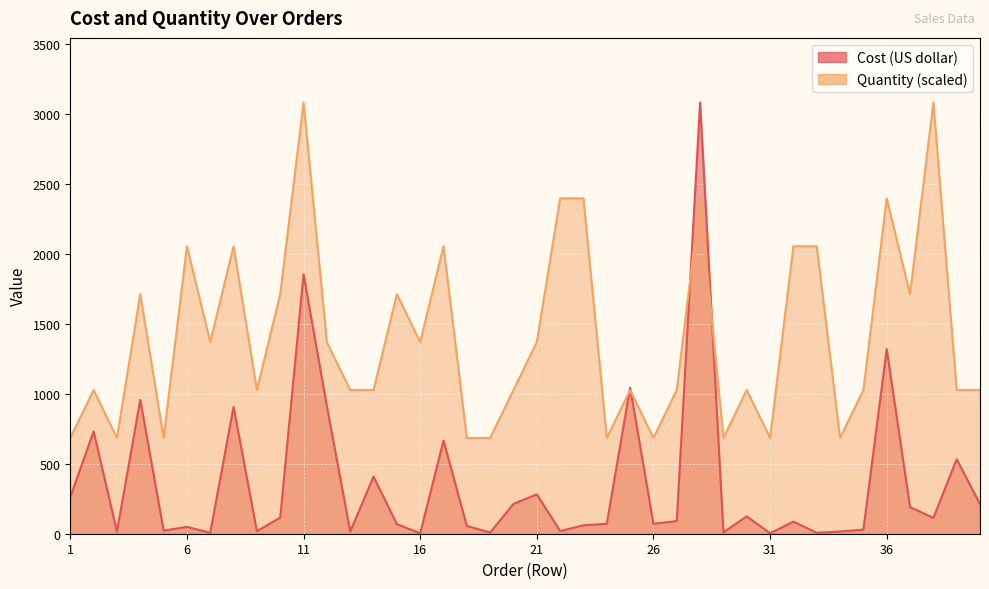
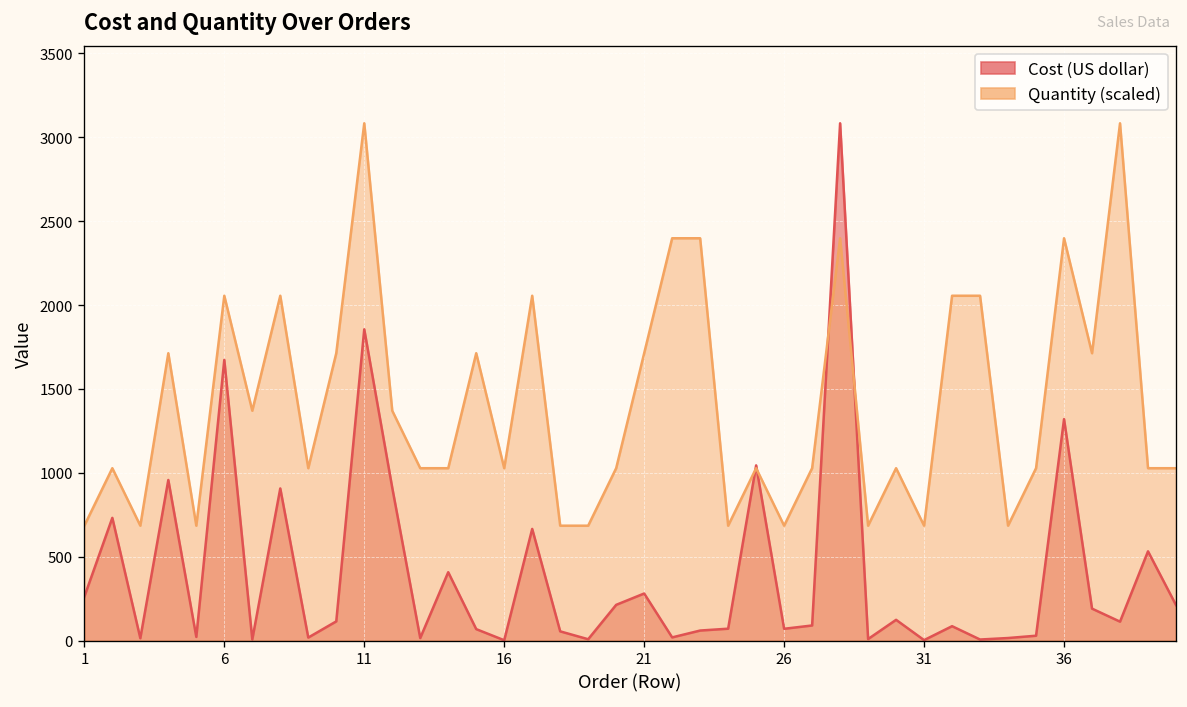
Cost (US dollar), 6: 50 -> 1670
Quantity (scaled), 16: 1370 -> 1030
Quantity (scaled), 21: 1370 -> 1710
